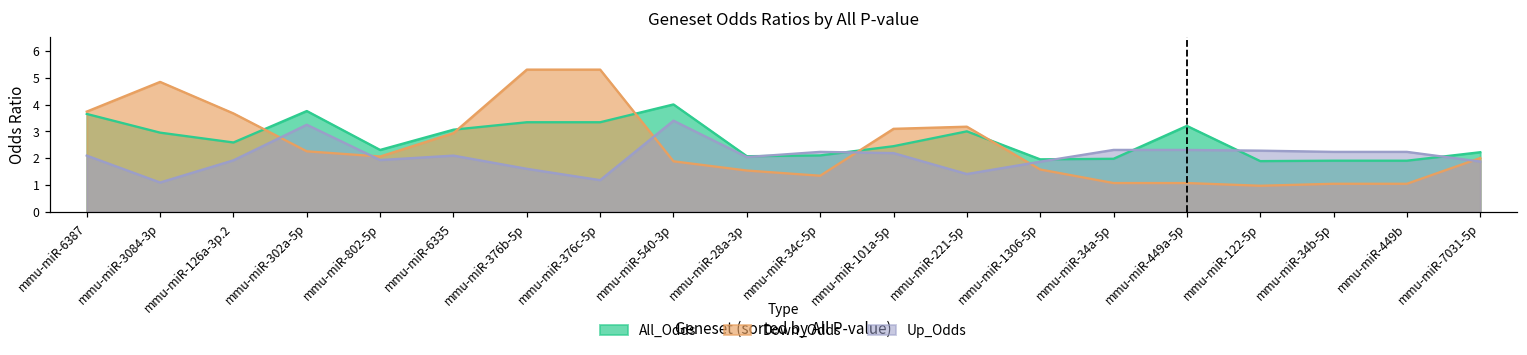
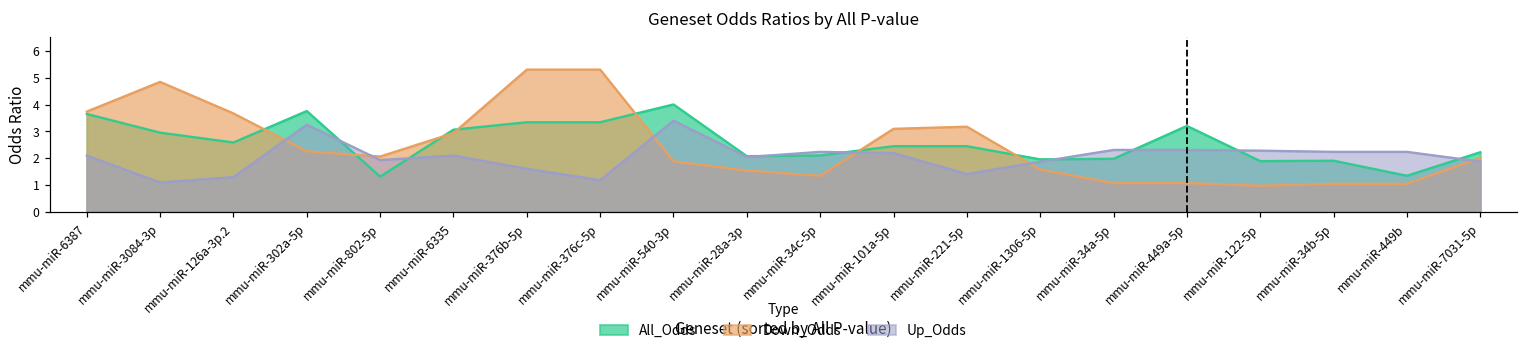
Up_Odds, mmu-miR-126a-3p.2: 1.9 -> 1.3
All_Odds, mmu-miR-802-5p: 2.3 -> 1.3
All_Odds, mmu-miR-221-5p: 3.0 -> 2.5
All_Odds, mmu-miR-449b: 1.9 -> 1.4
